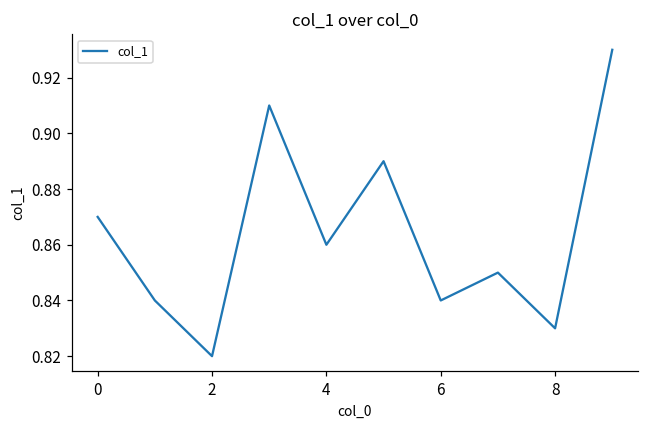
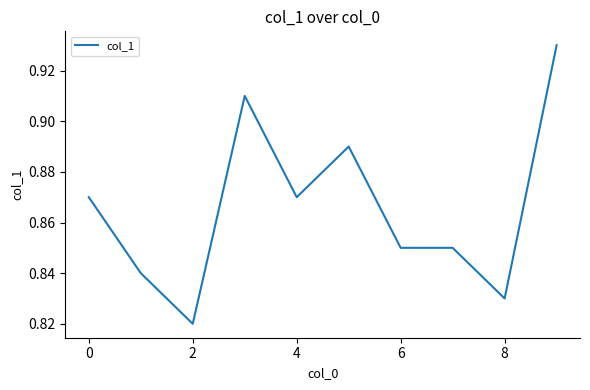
4: 0.86 -> 0.87
6: 0.84 -> 0.85
